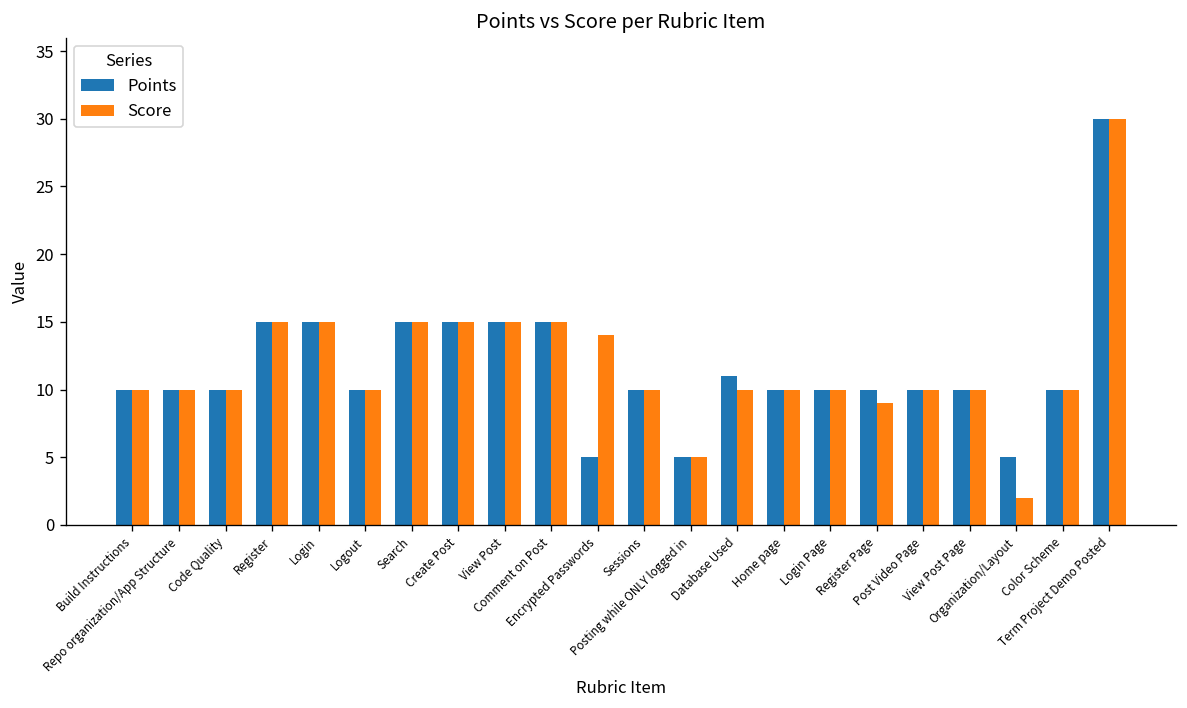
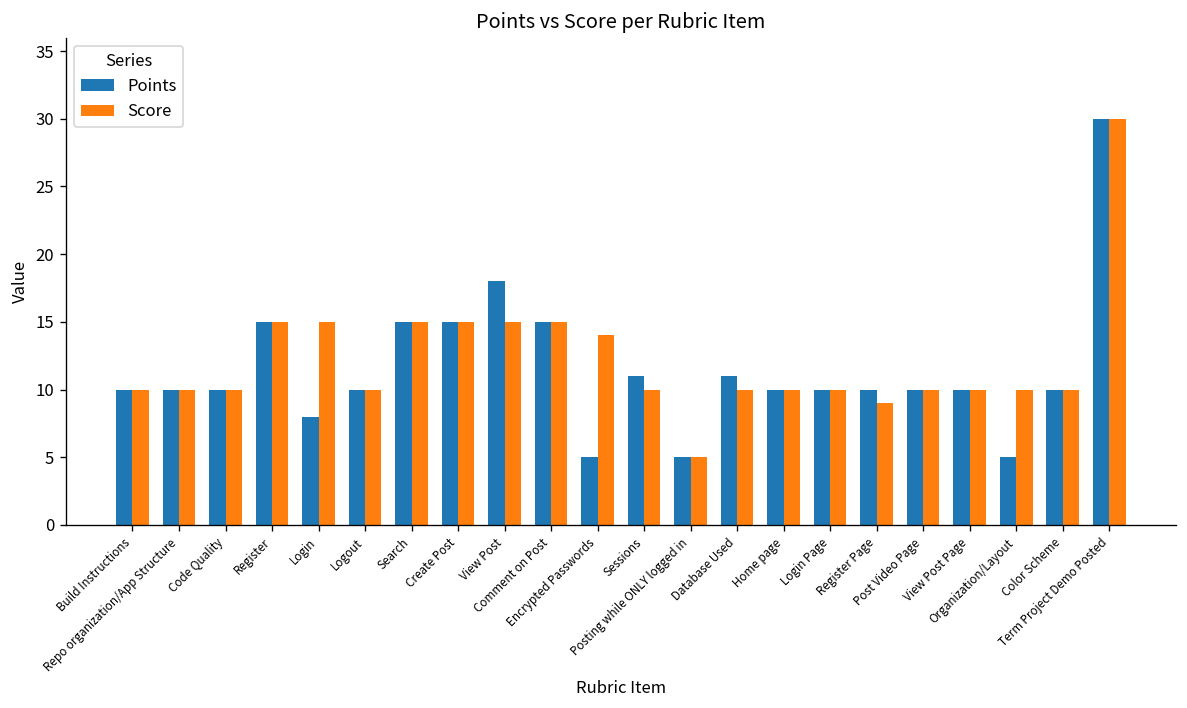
Points, Login: 15 -> 8
Points, View Post: 15 -> 18
Points, Sessions: 10 -> 11
Score, Organization/Layout: 2 -> 10
